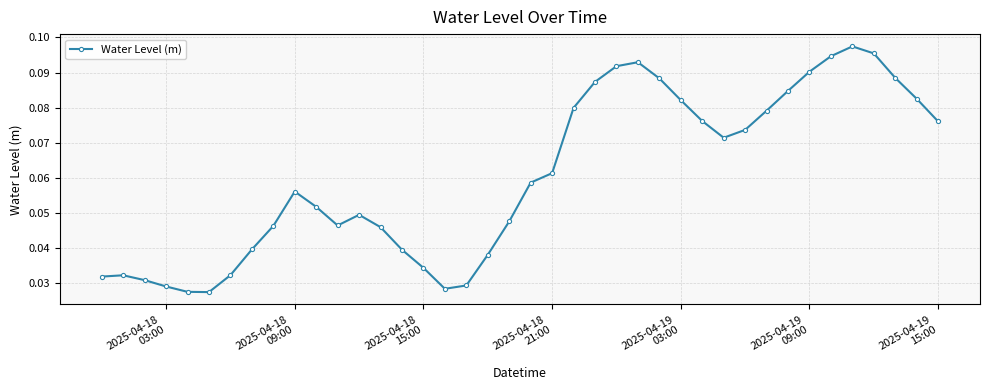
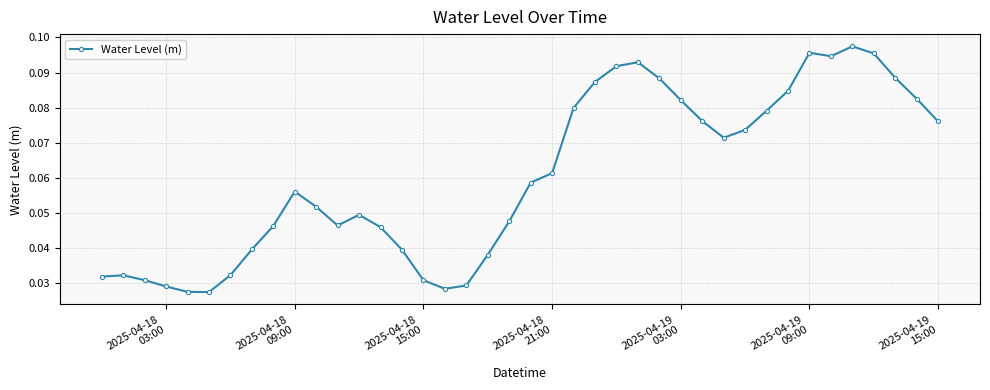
2025-04-18 15:00: 0.034 -> 0.031
2025-04-19 09:00: 0.090 -> 0.096
